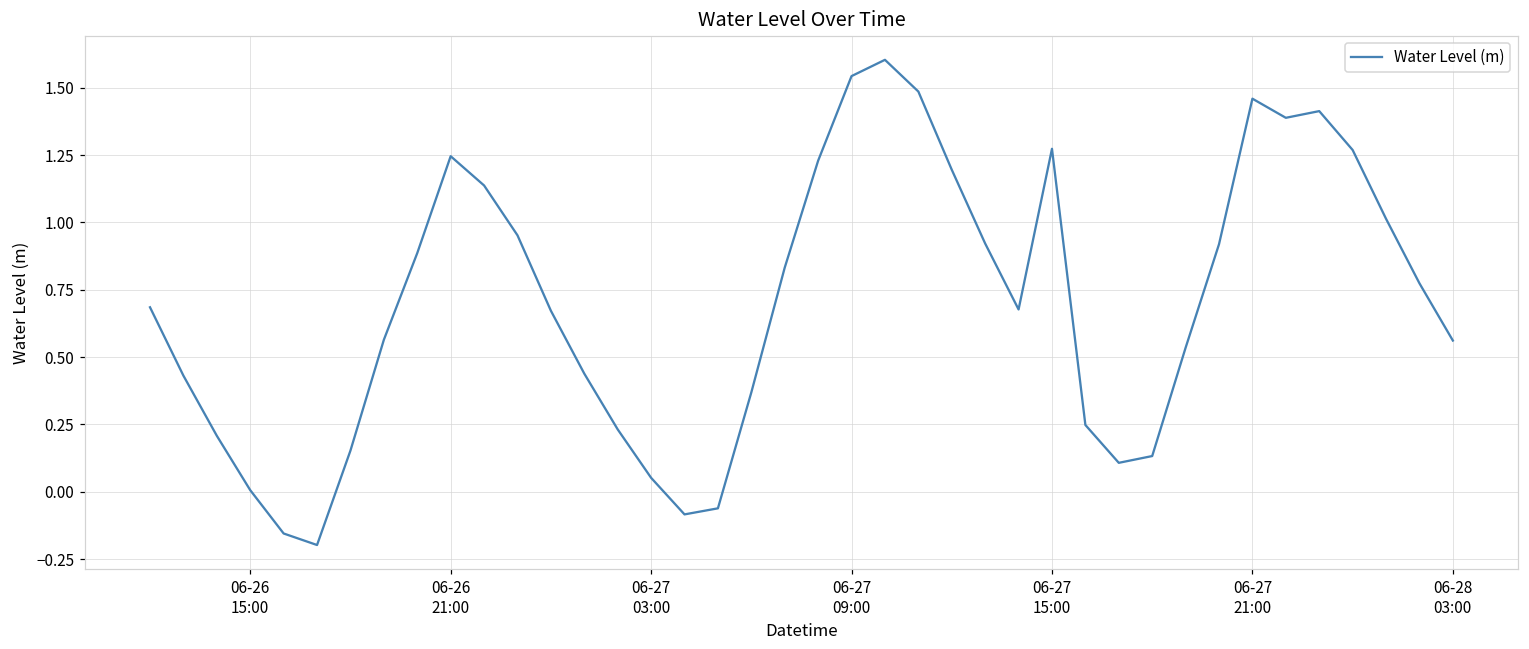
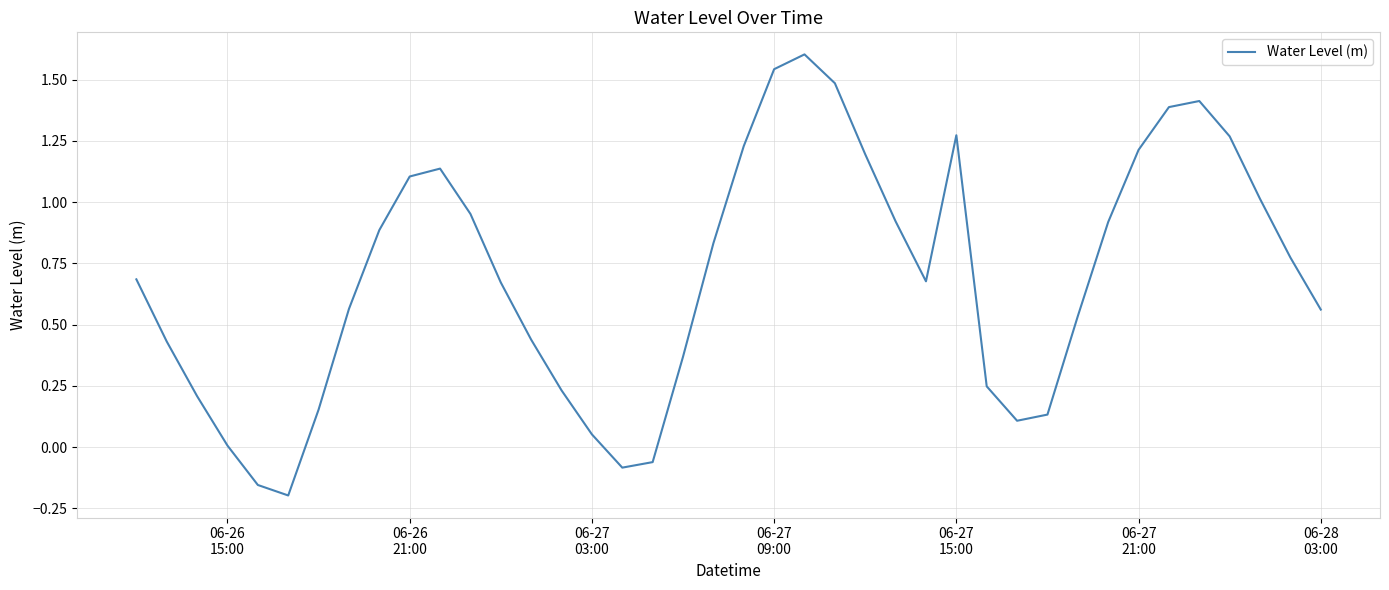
06-26 21:00: 1.25 -> 1.10
06-27 21:00: 1.46 -> 1.21
